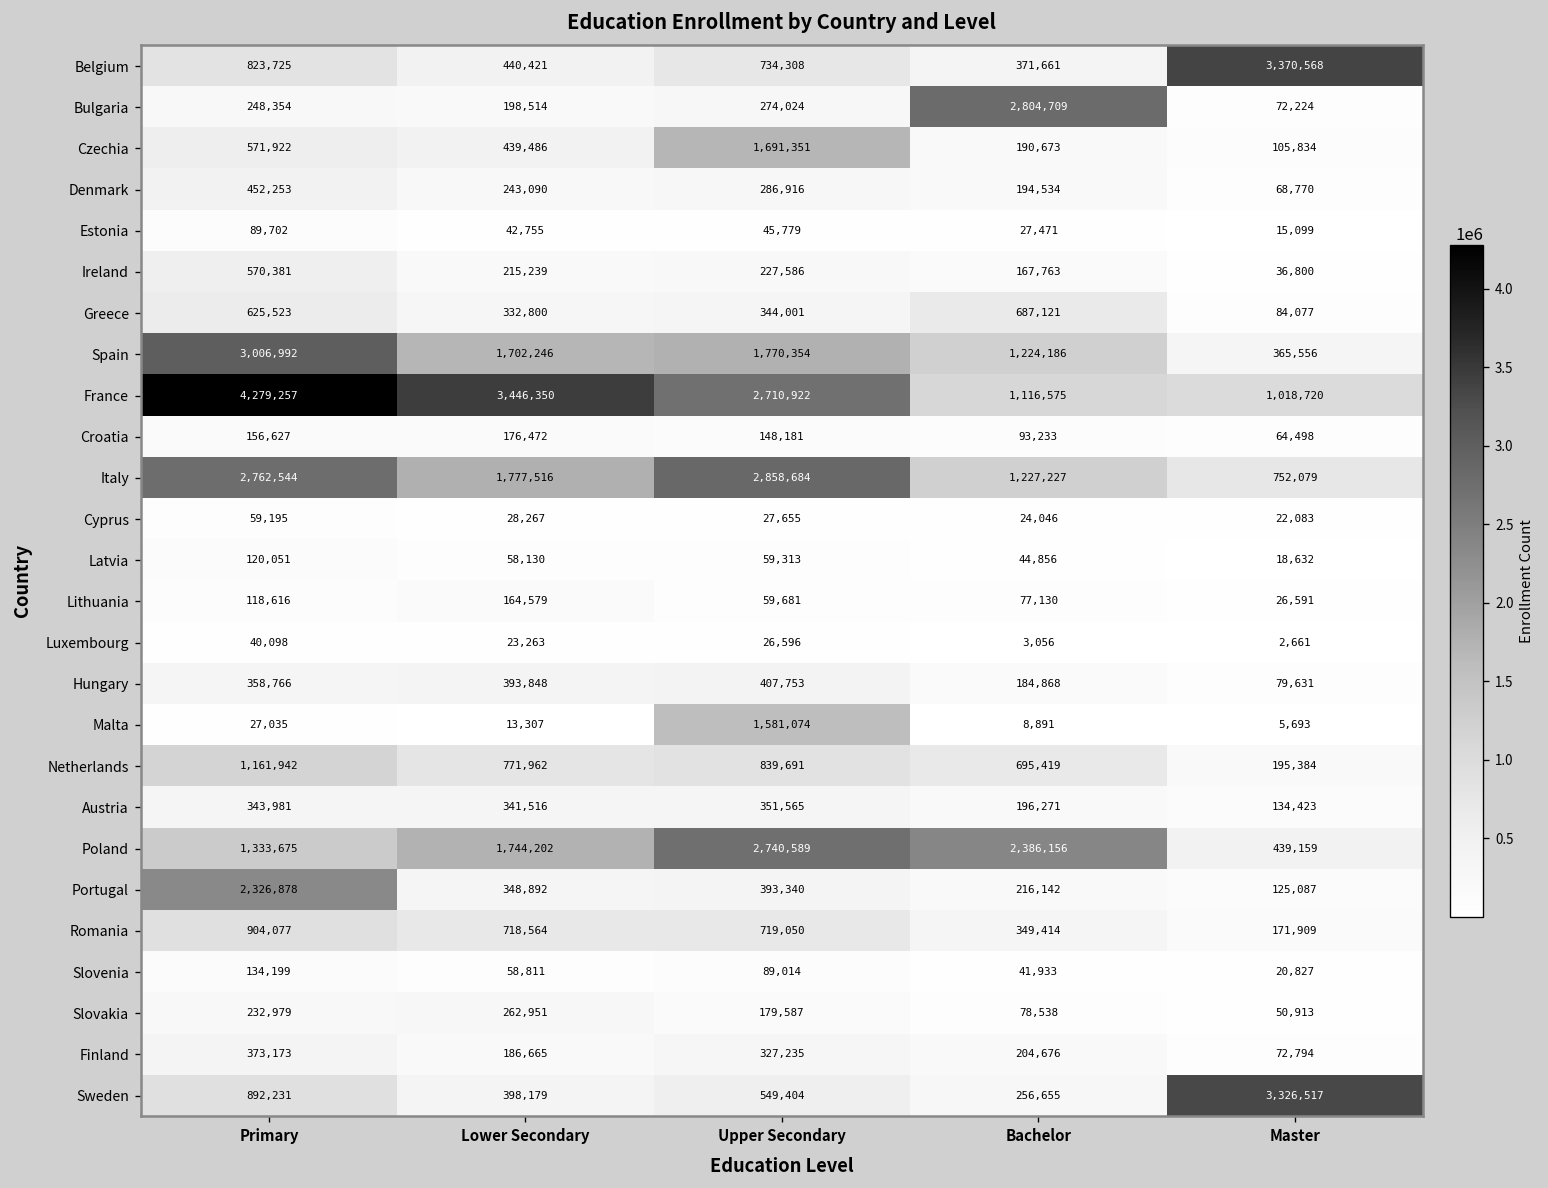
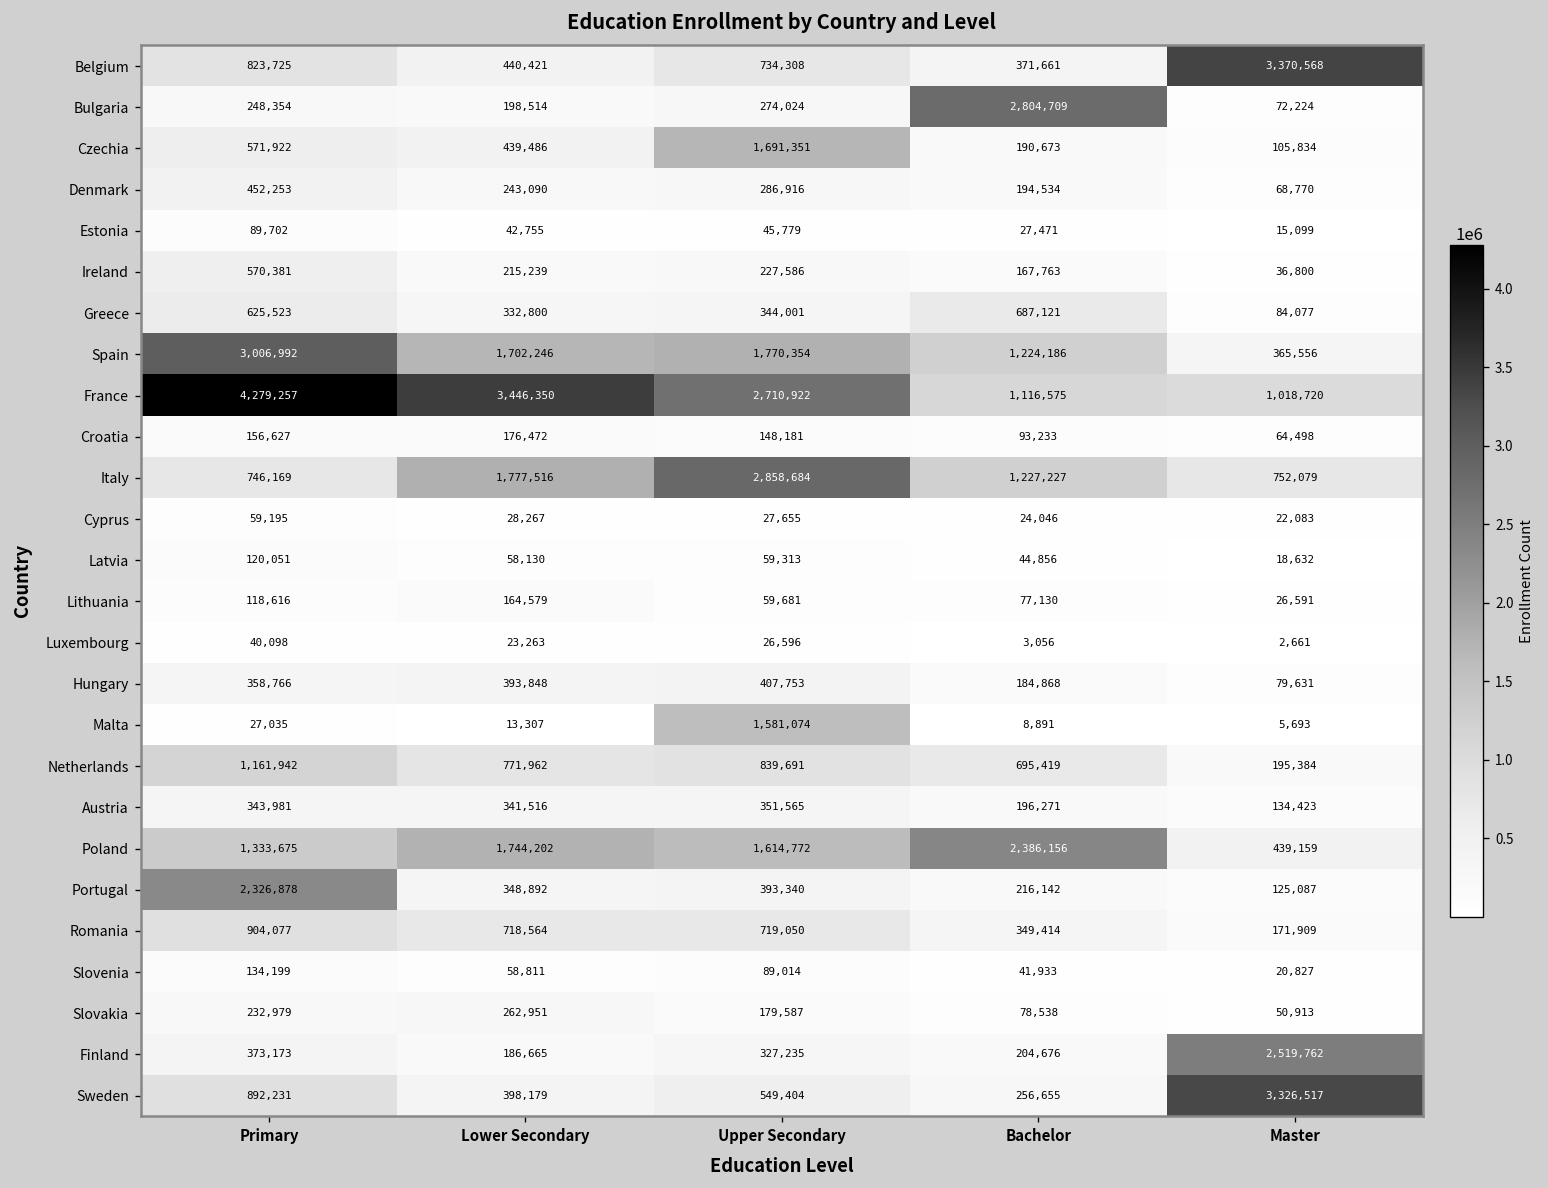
Italy, Primary: 2,762,544 -> 746,169
Poland, Upper Secondary: 2,740,589 -> 1,614,772
Finland, Master: 72,794 -> 2,519,762
